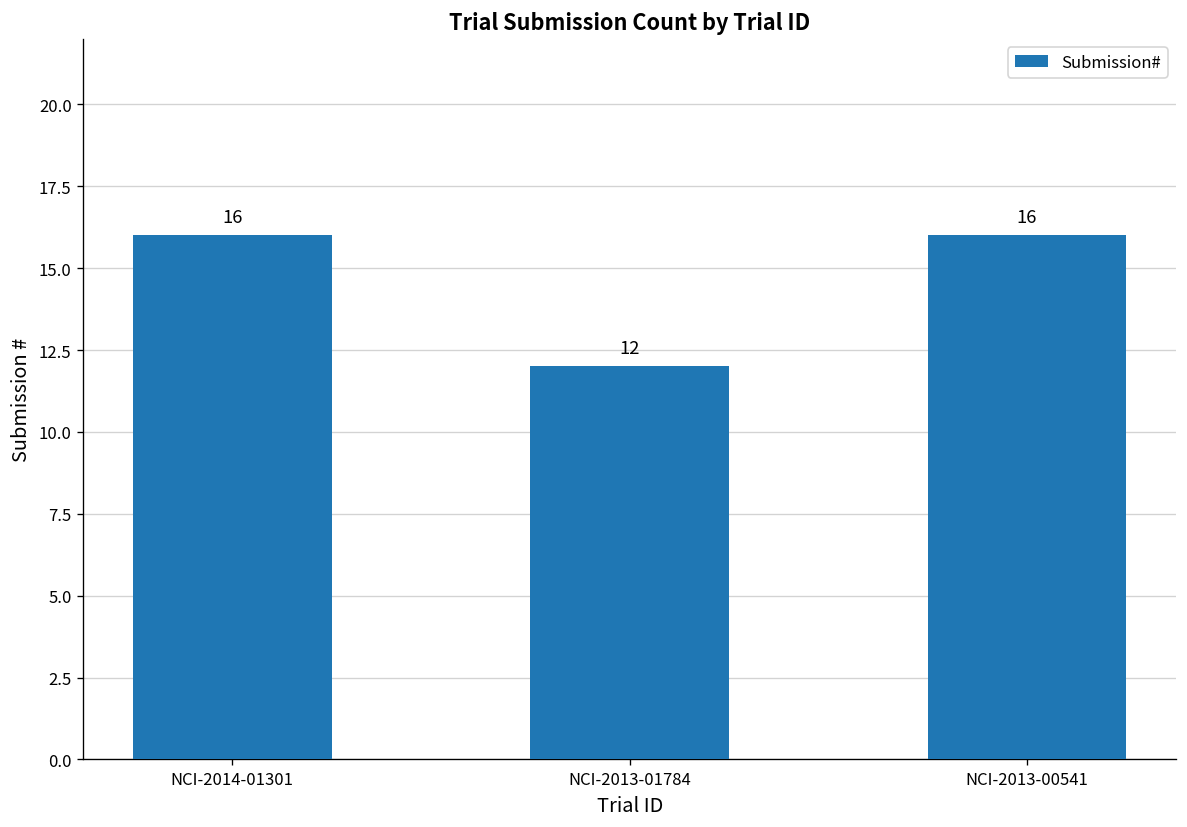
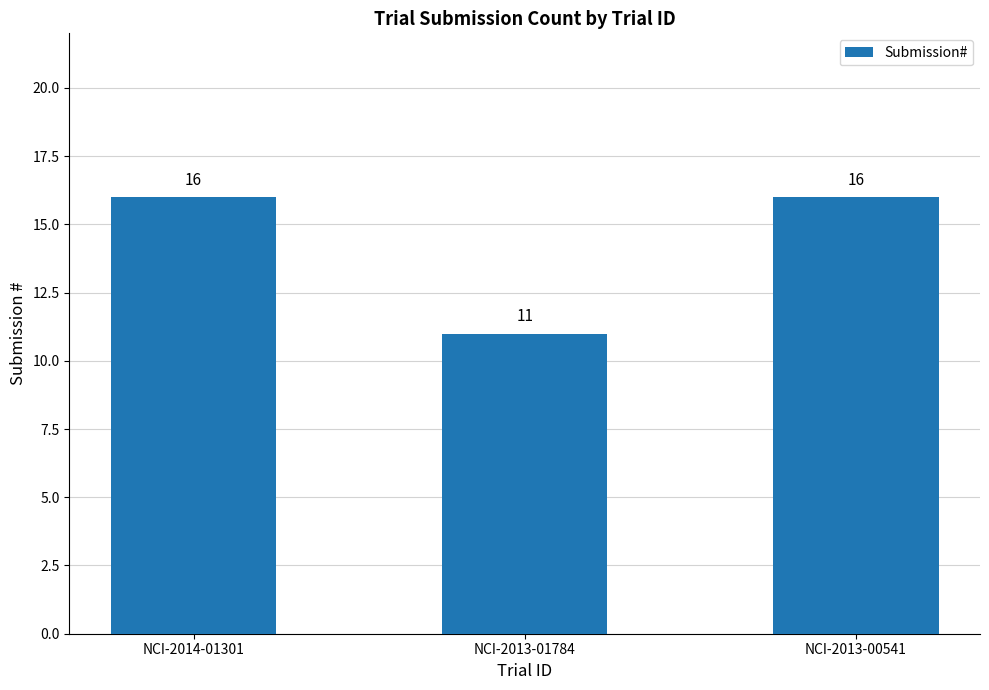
NCI-2013-01784: 12 -> 11
